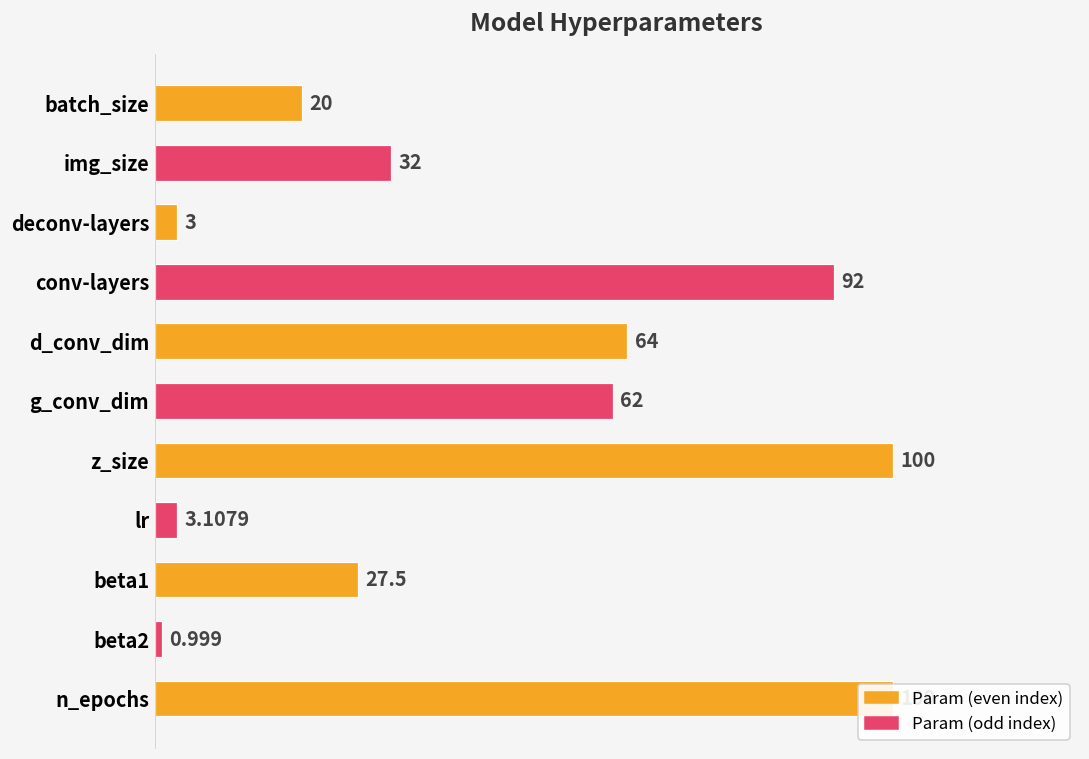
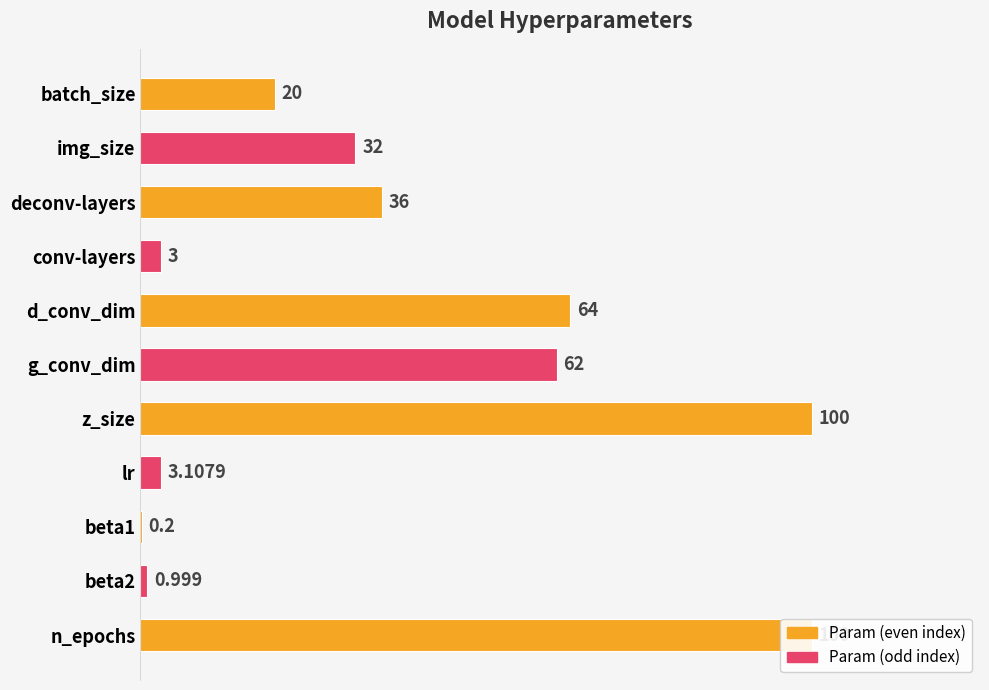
deconv-layers: 3 -> 36
conv-layers: 92 -> 3
beta1: 27.5 -> 0.2
